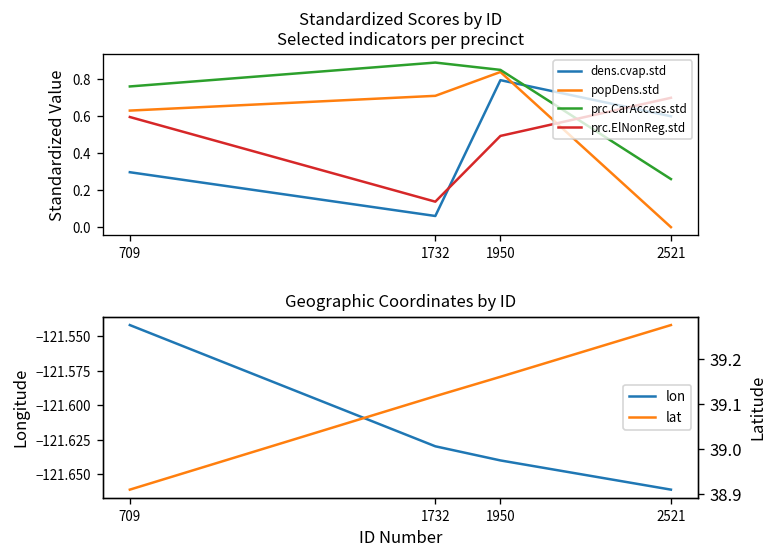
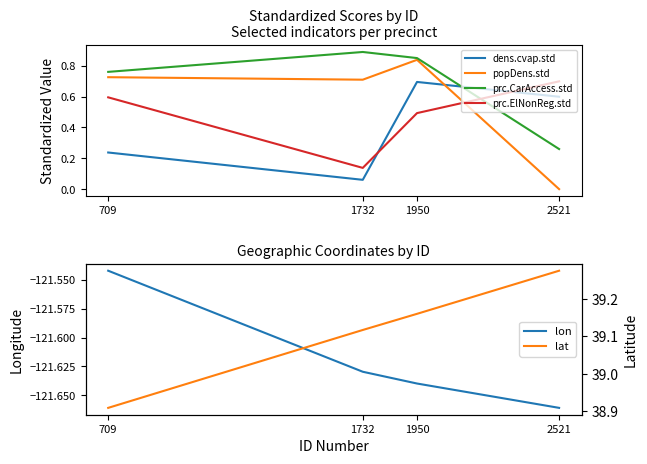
Standardized Scores by ID Selected indicators per precinct, dens.cvap.std, 709: 0.30 -> 0.24
Standardized Scores by ID Selected indicators per precinct, popDens.std, 709: 0.63 -> 0.73
Standardized Scores by ID Selected indicators per precinct, dens.cvap.std, 1950: 0.79 -> 0.69
